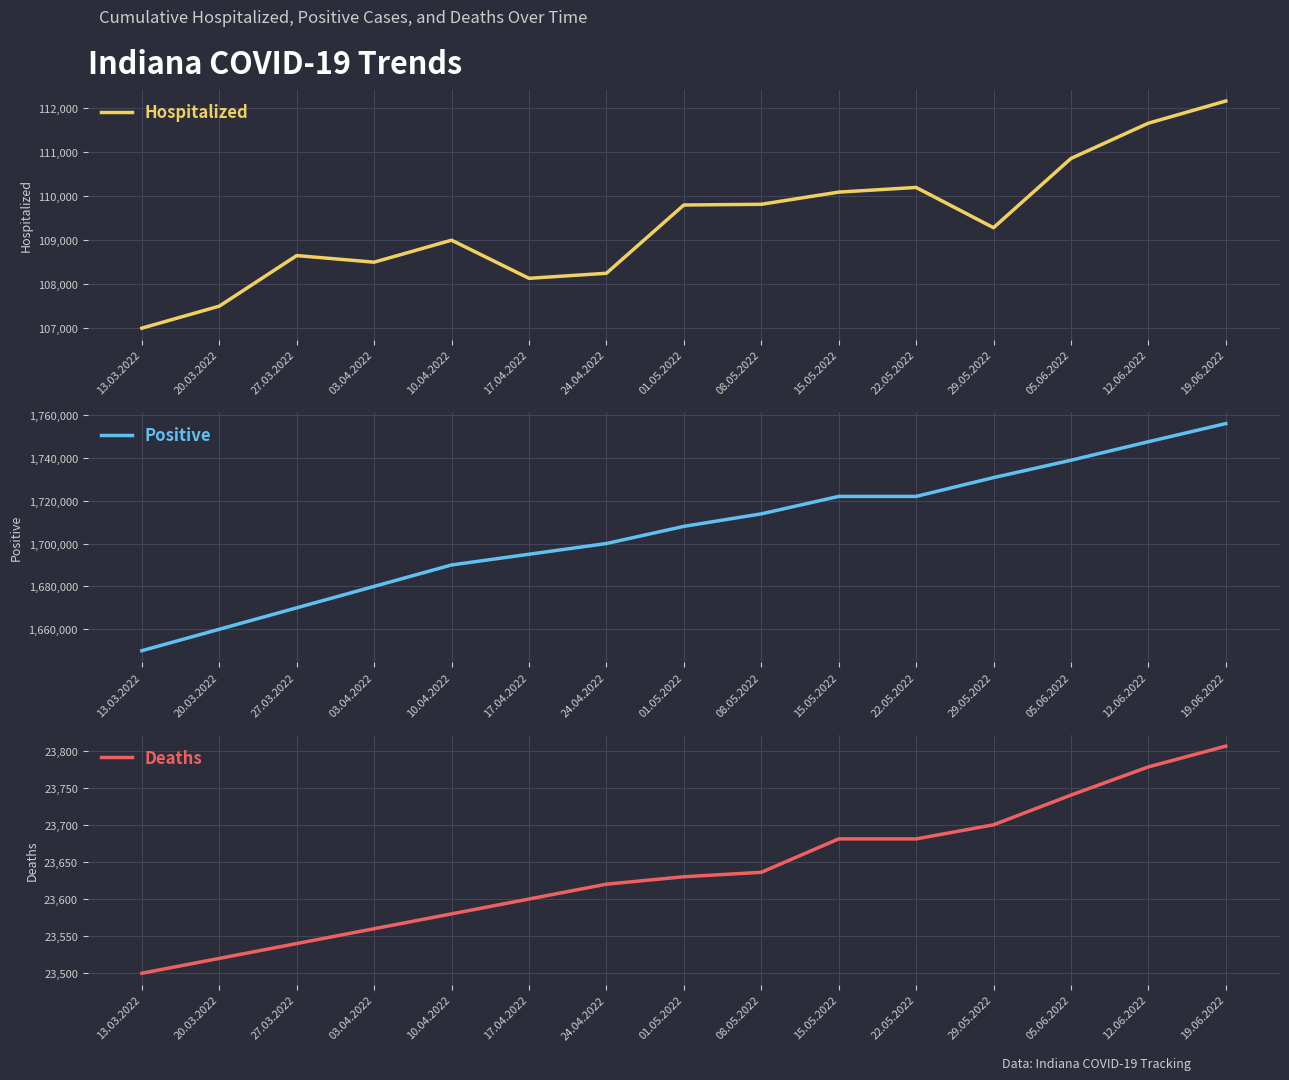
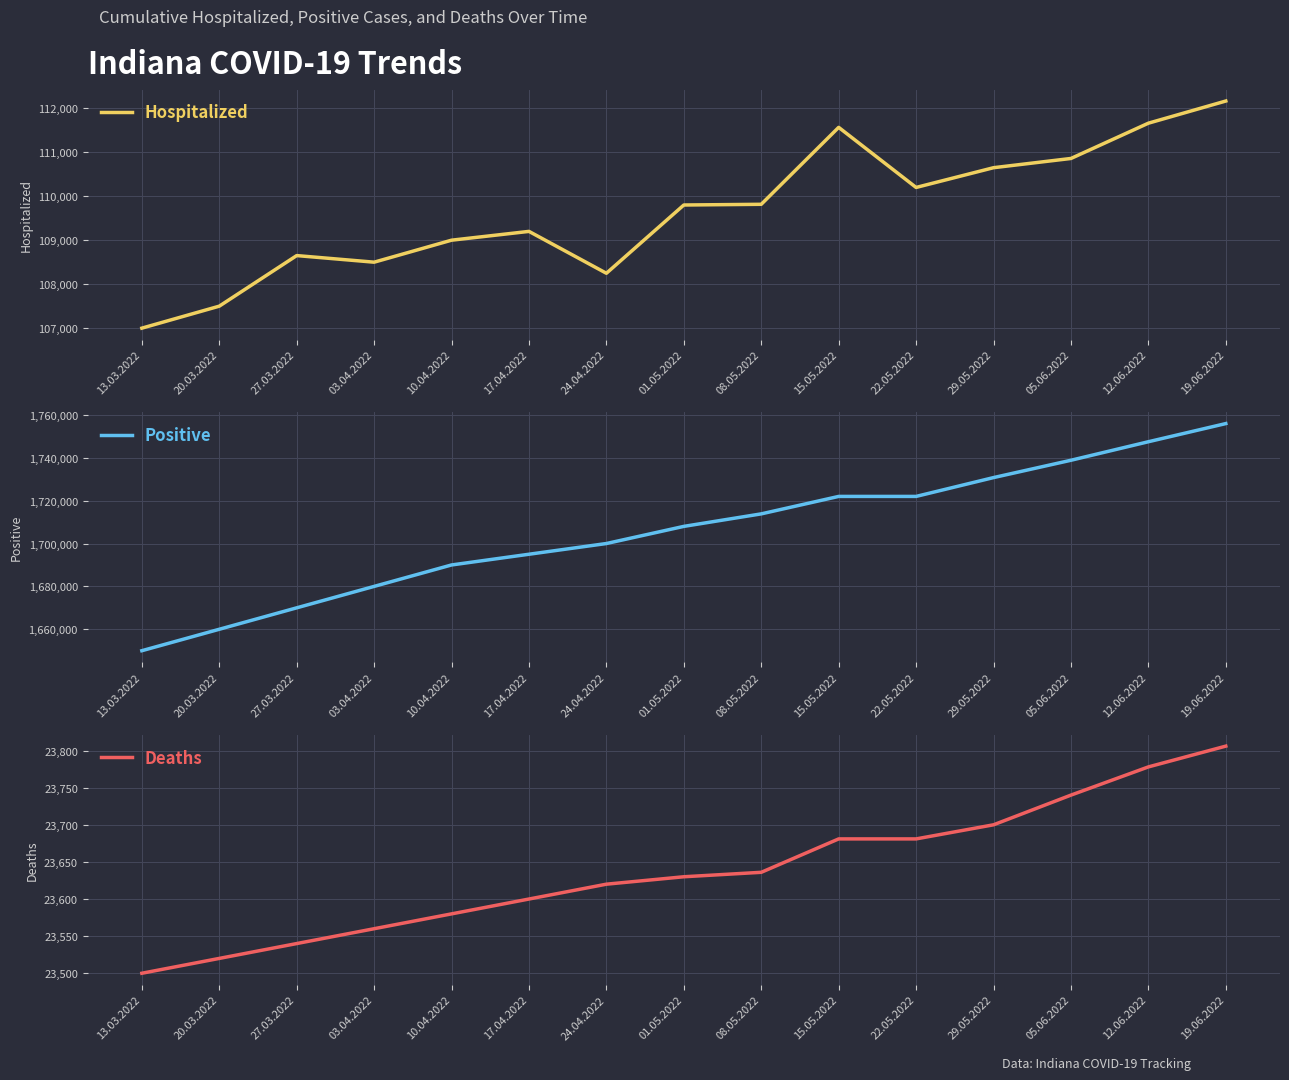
Indiana COVID-19 Trends, 17.04.2022: 108,100 -> 109,200
Indiana COVID-19 Trends, 15.05.2022: 110,100 -> 111,600
Indiana COVID-19 Trends, 29.05.2022: 109,300 -> 110,600
